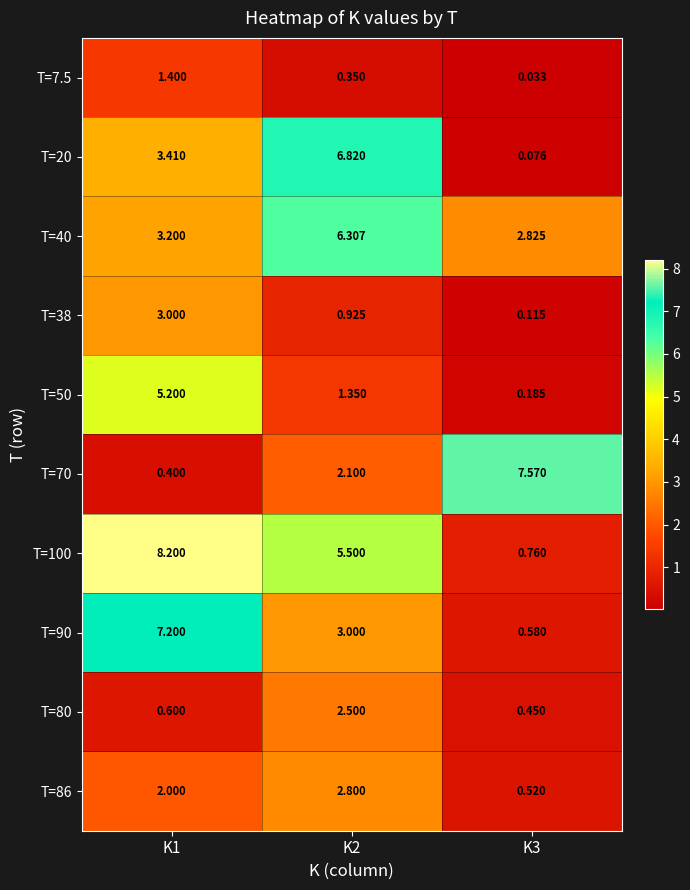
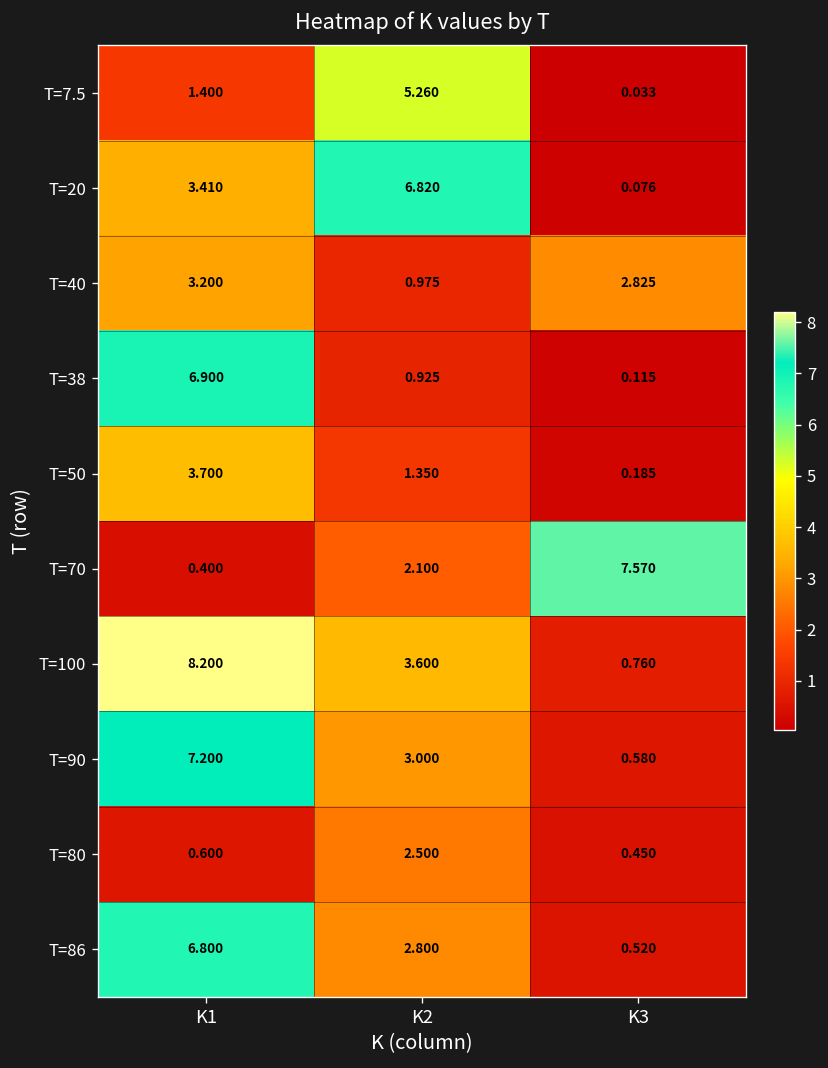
T=7.5, K2: 0.350 -> 5.260
T=40, K2: 6.307 -> 0.975
T=38, K1: 3.000 -> 6.900
T=50, K1: 5.200 -> 3.700
T=100, K2: 5.500 -> 3.600
T=86, K1: 2.000 -> 6.800
